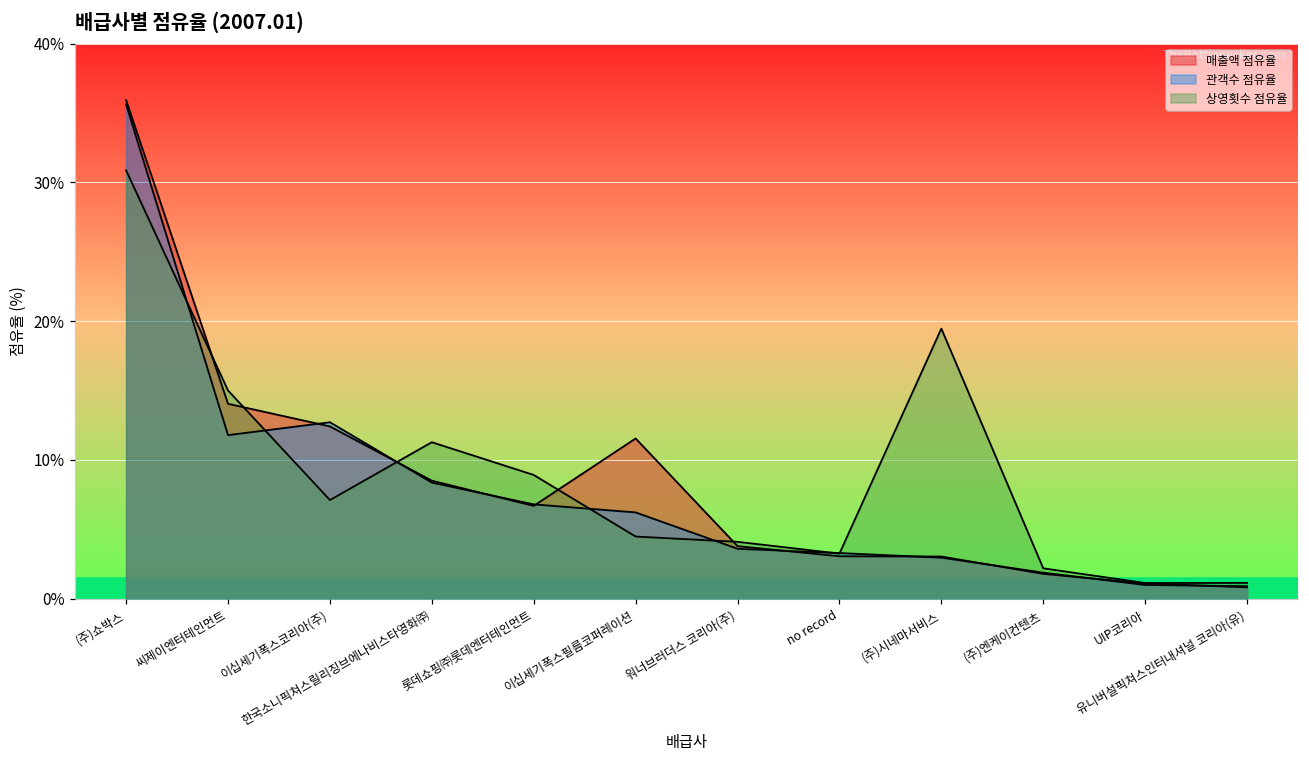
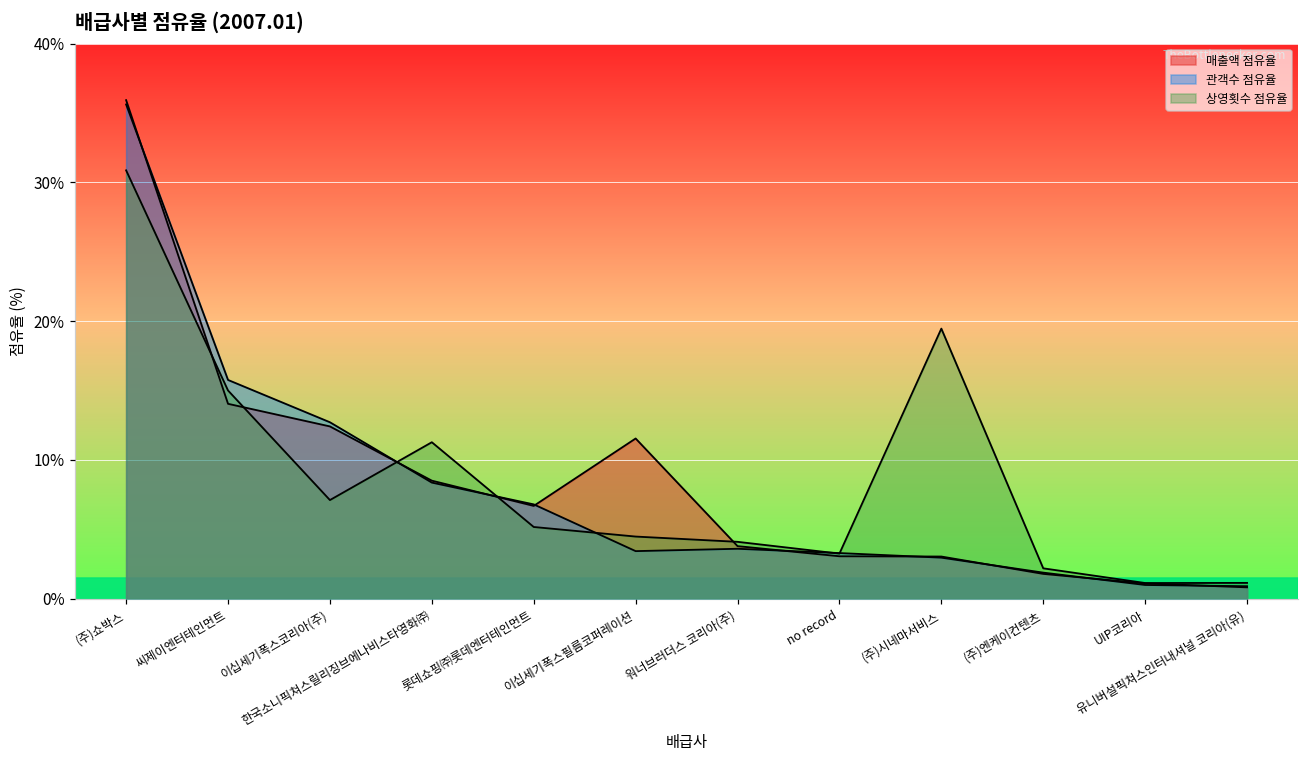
관객수 점유율, 씨제이엔터테인먼트: 11.8% -> 15.8%
상영횟수 점유율, 롯데쇼핑㈜롯데엔터테인먼트: 8.9% -> 5.2%
관객수 점유율, 이십세기폭스필름코퍼레이션: 6.2% -> 3.4%
